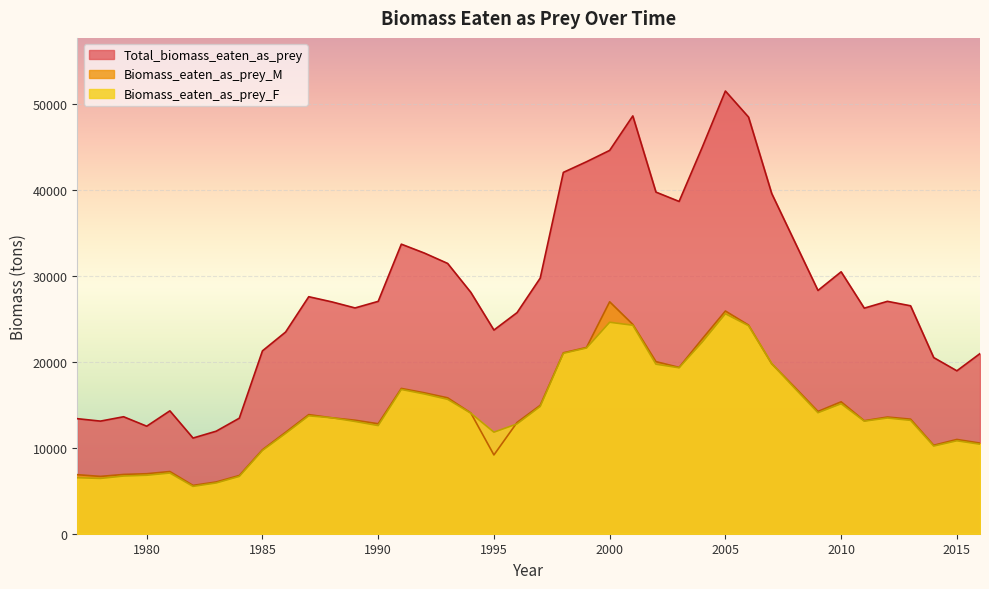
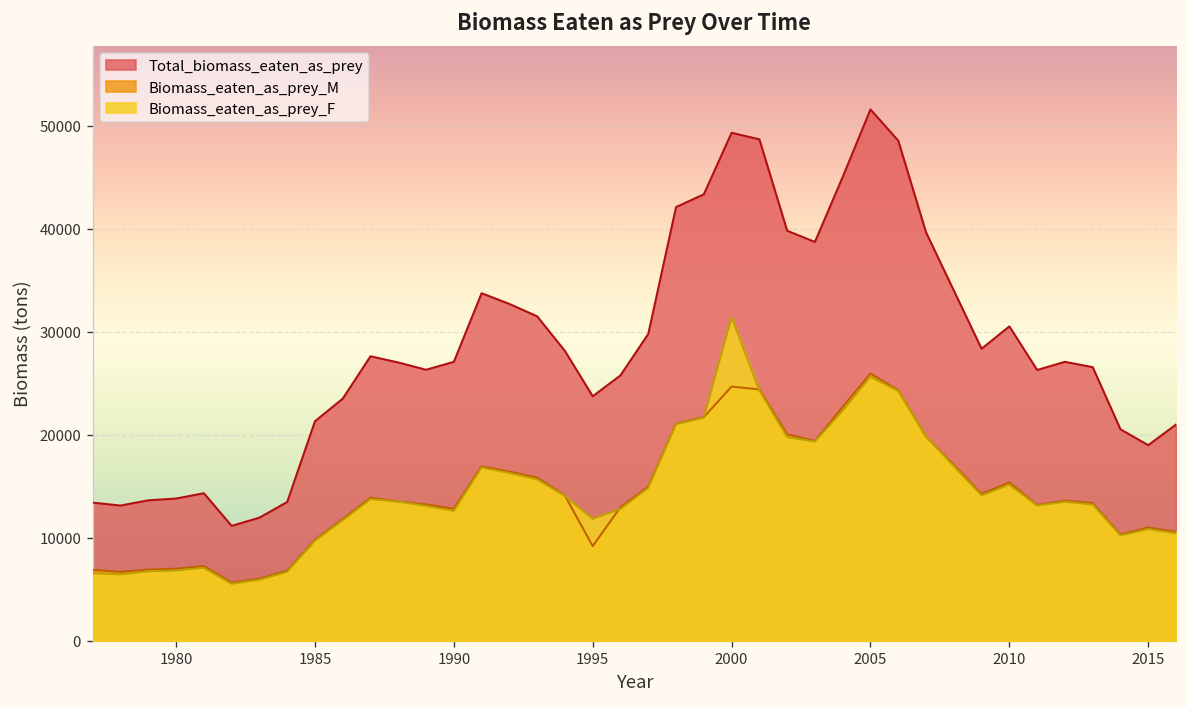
Total_biomass_eaten_as_prey, 1980: 13000 -> 14000
Total_biomass_eaten_as_prey, 2000: 45000 -> 49000
Biomass_eaten_as_prey_M, 2000: 27000 -> 25000
Biomass_eaten_as_prey_F, 2000: 25000 -> 31000
